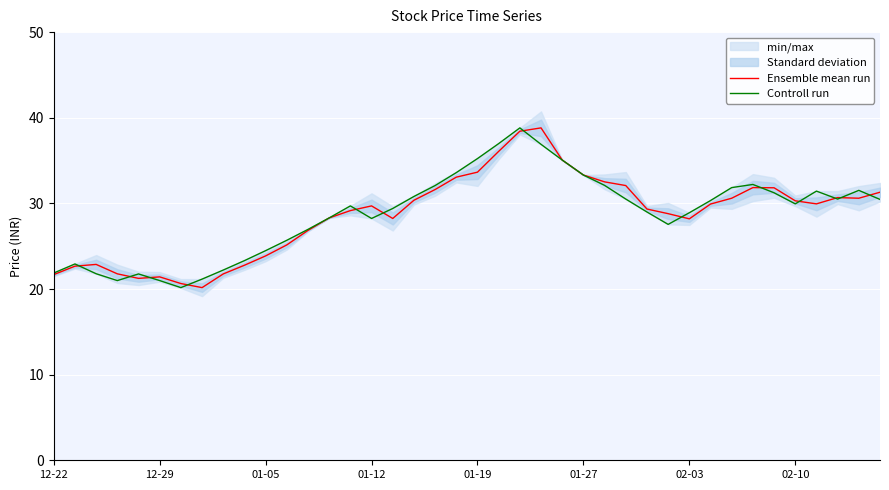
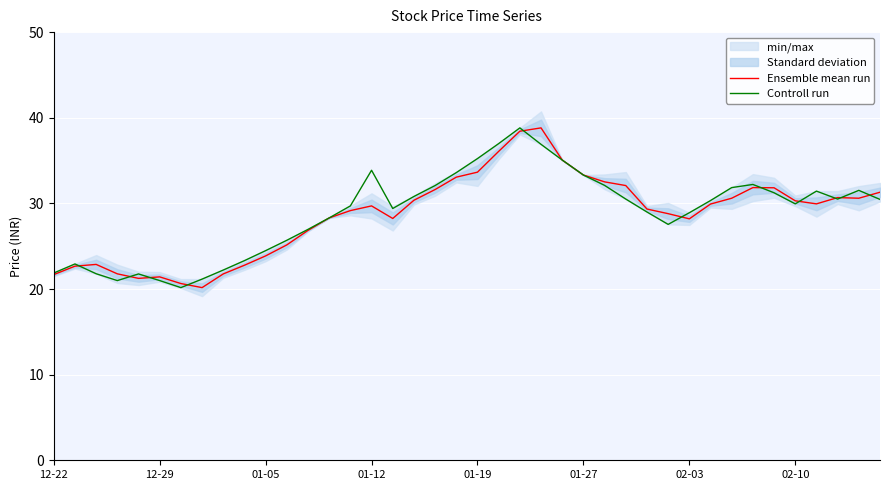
Controll run, 01-12: 28 -> 34
